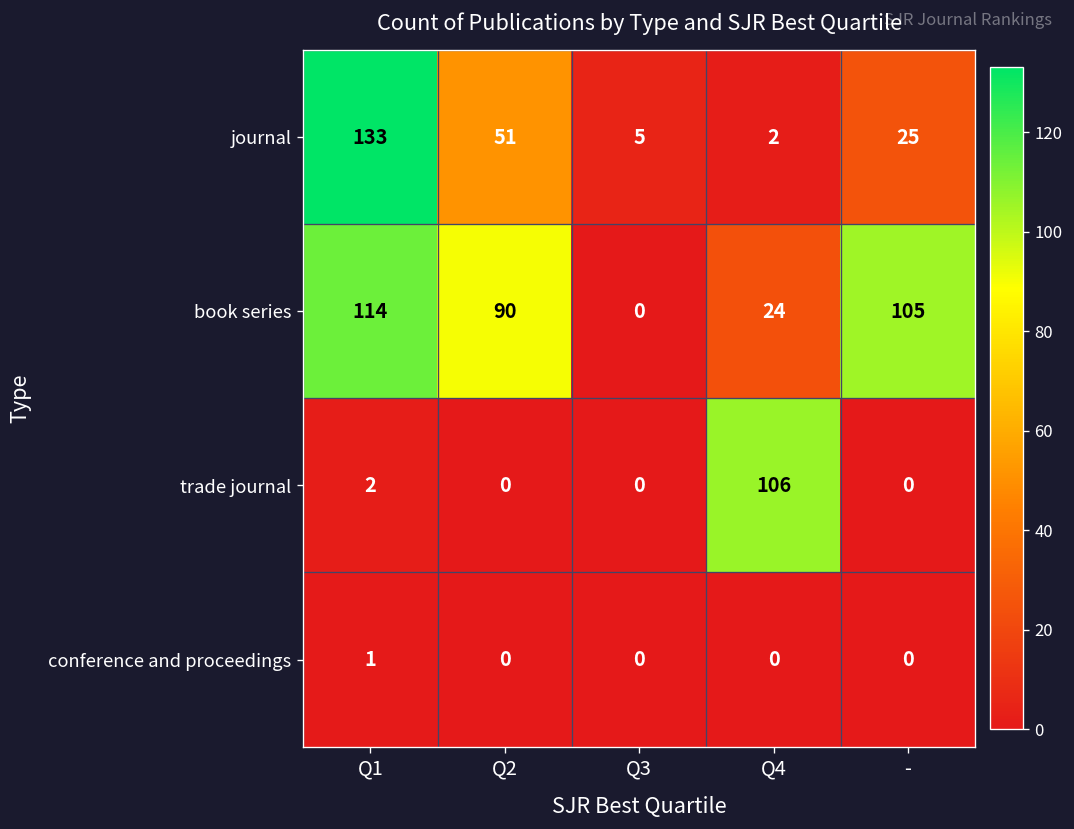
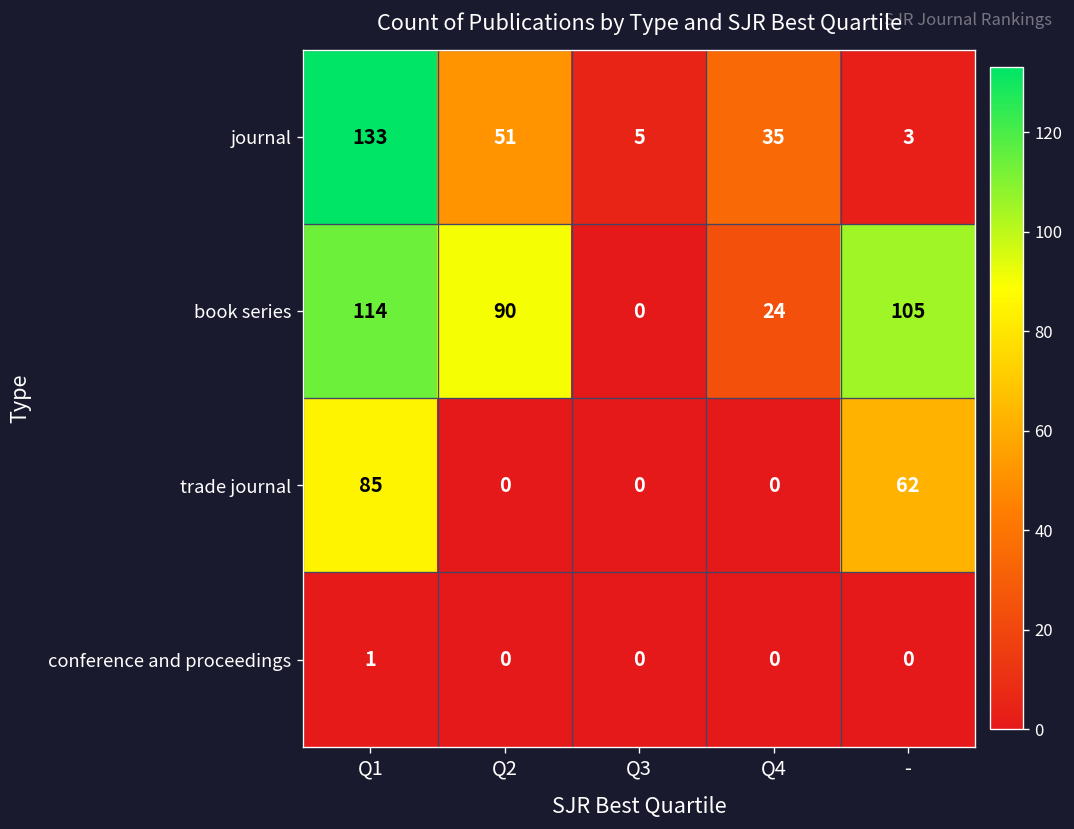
journal, Q4: 2 -> 35
journal, -: 25 -> 3
trade journal, Q1: 2 -> 85
trade journal, Q4: 106 -> 0
trade journal, -: 0 -> 62
